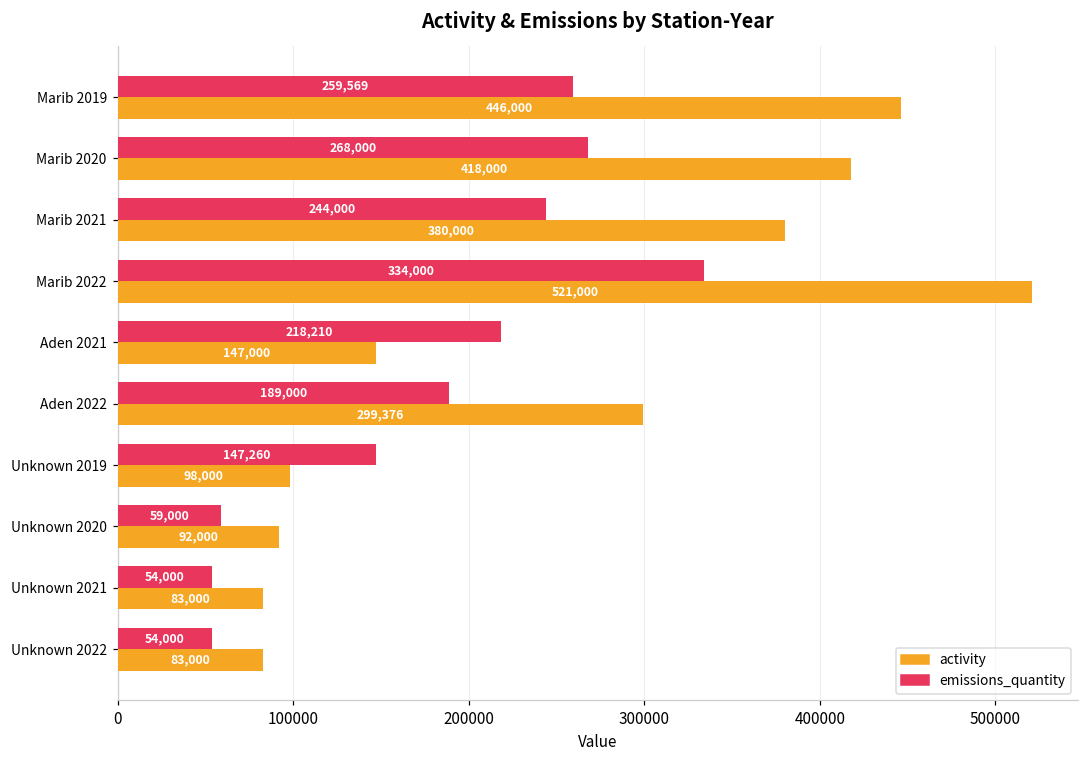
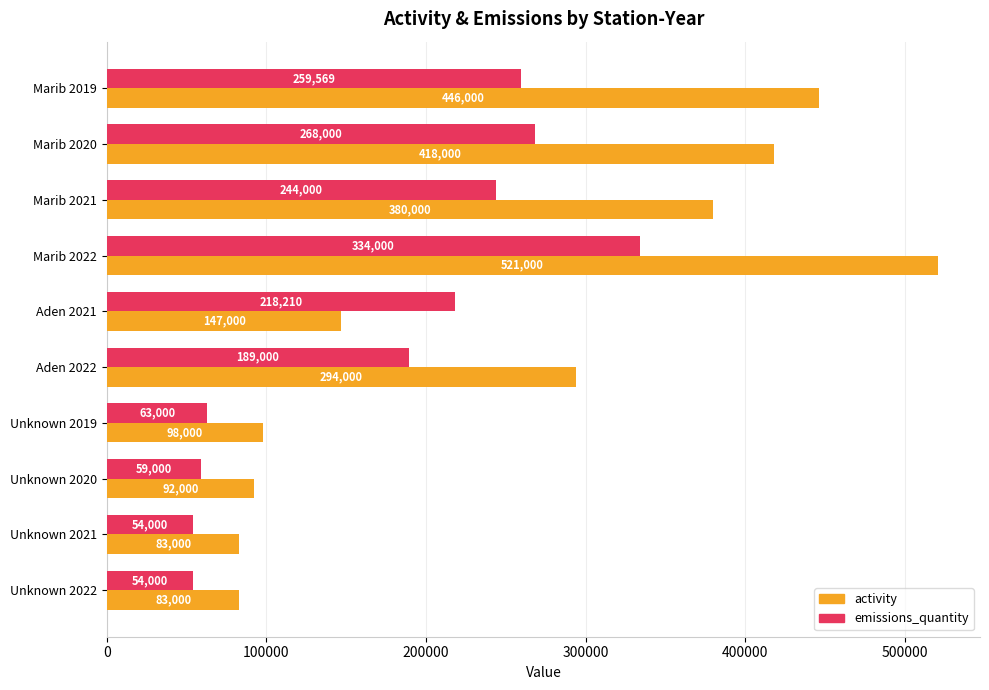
activity, Aden 2022: 299,376 -> 294,000
emissions_quantity, Unknown 2019: 147,260 -> 63,000
